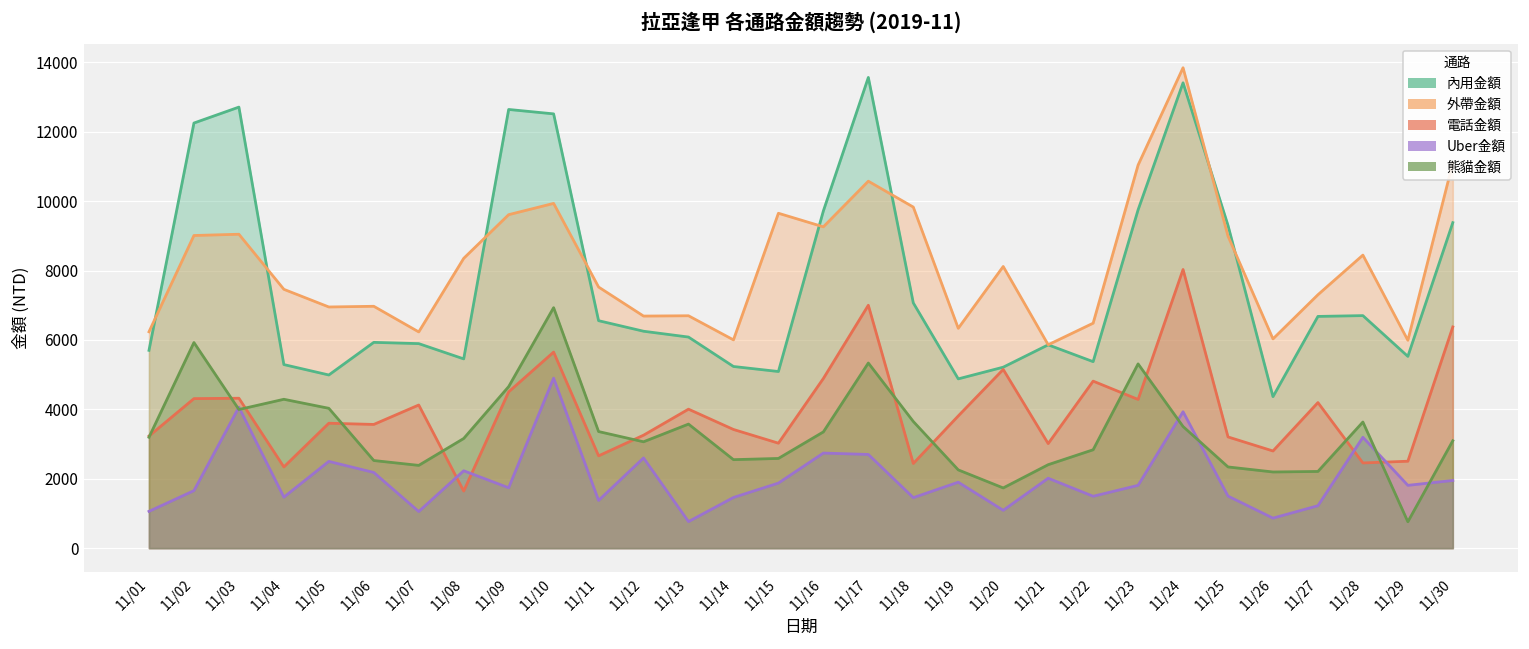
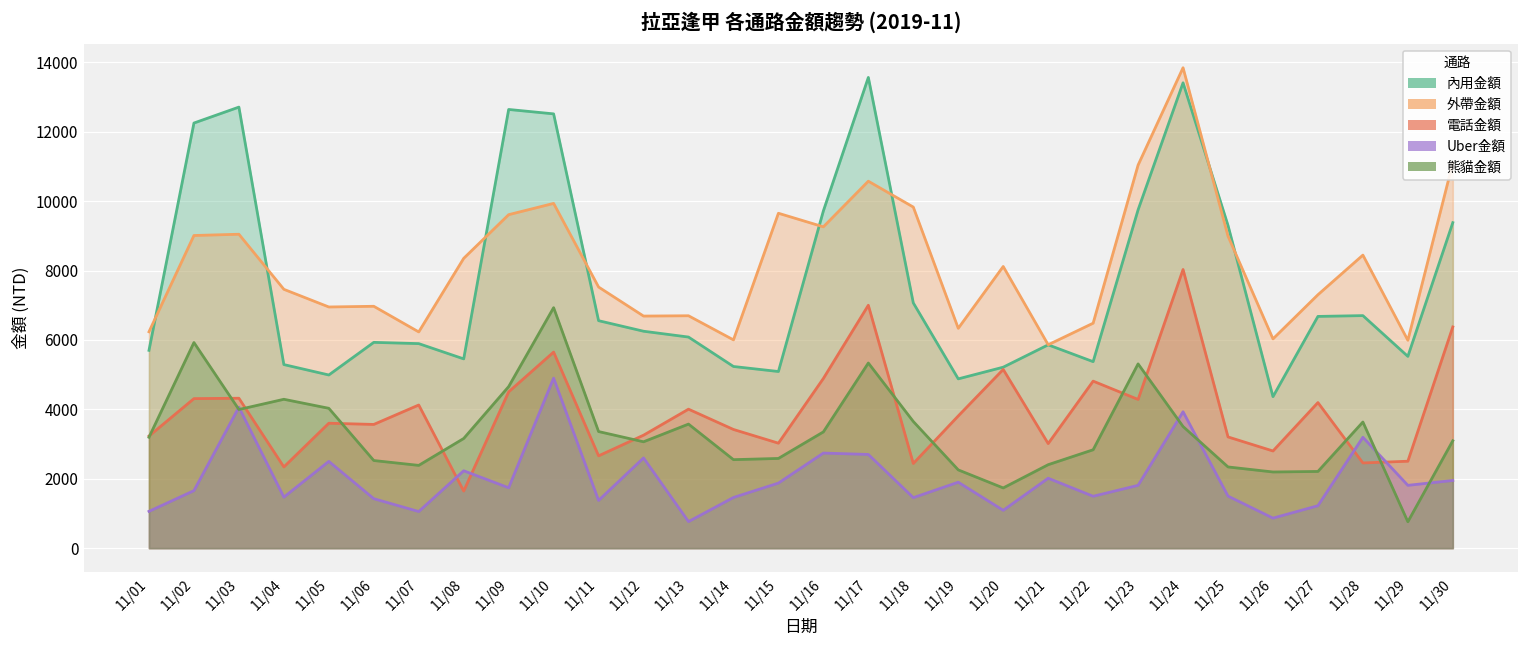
Uber金額, 11/06: 2200 -> 1400
